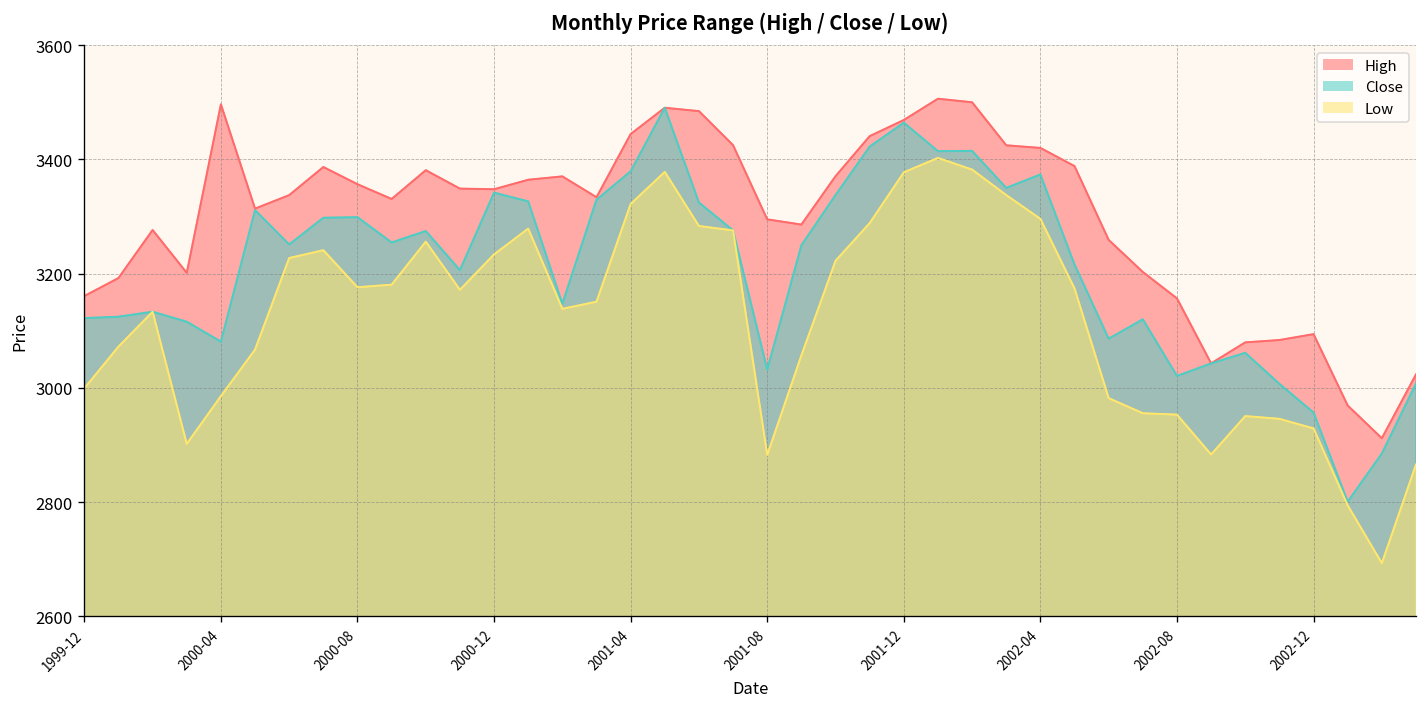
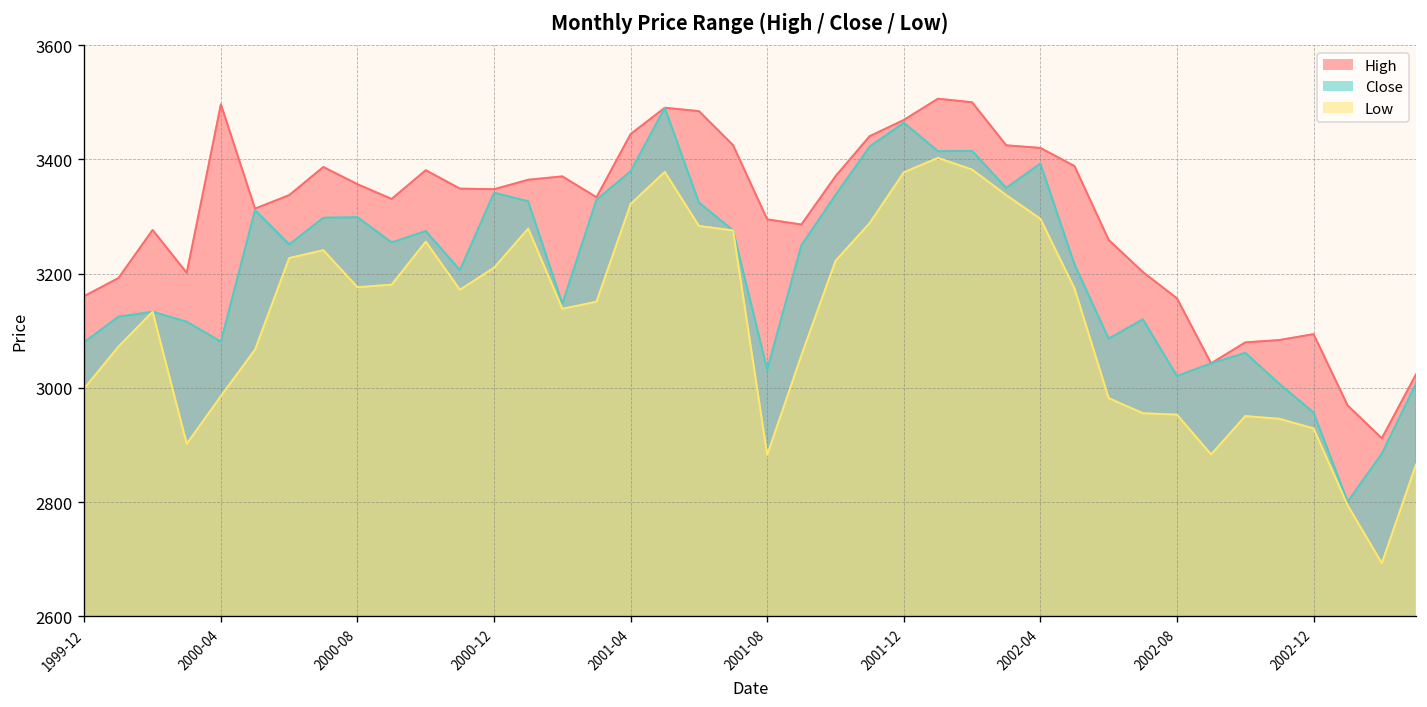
Close, 1999-12: 3120 -> 3080
Low, 2000-12: 3230 -> 3210
Close, 2002-04: 3370 -> 3390
